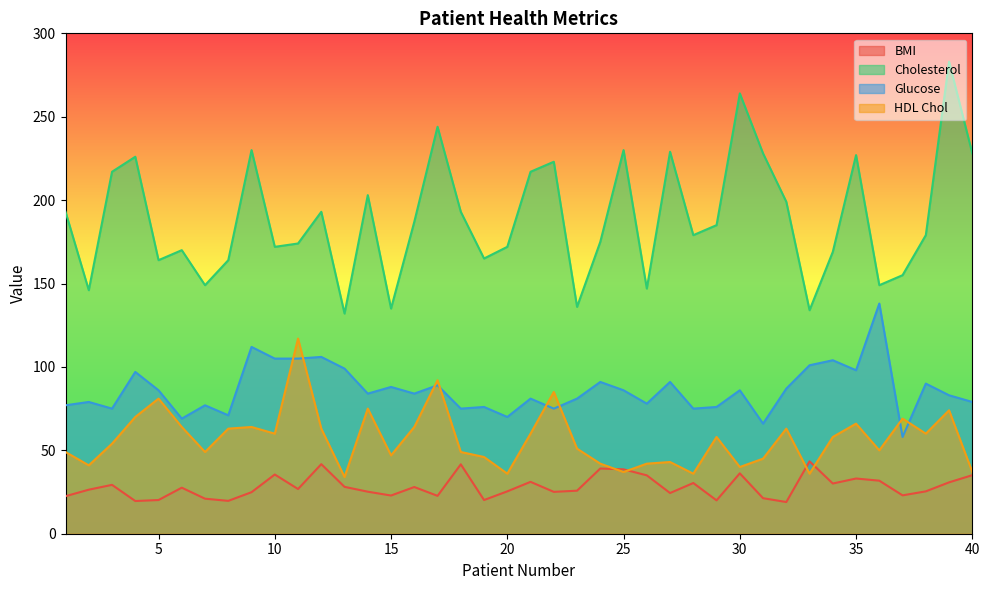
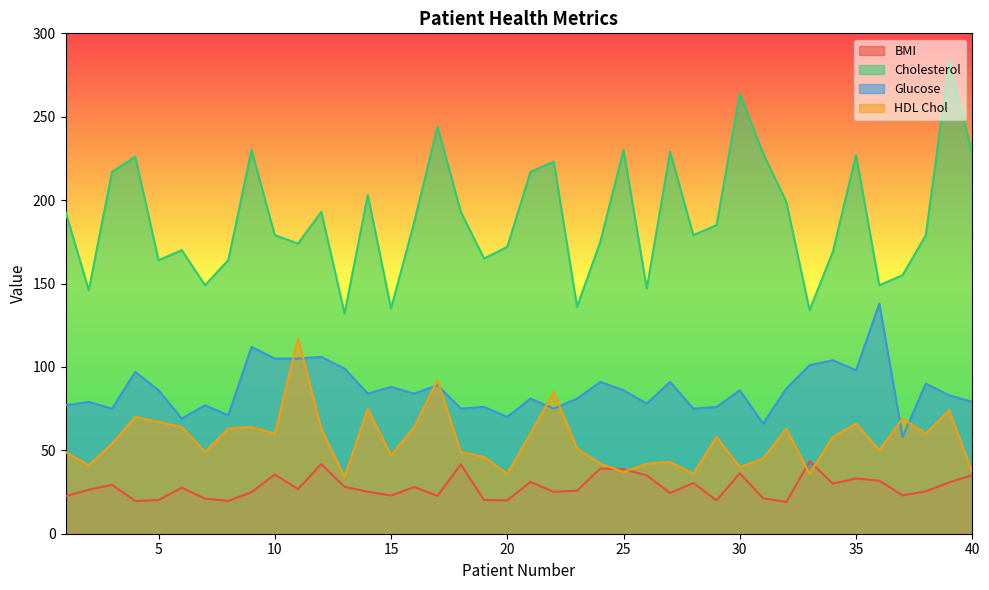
HDL Chol, 5: 81 -> 67
Cholesterol, 10: 172 -> 179
BMI, 20: 25 -> 20
